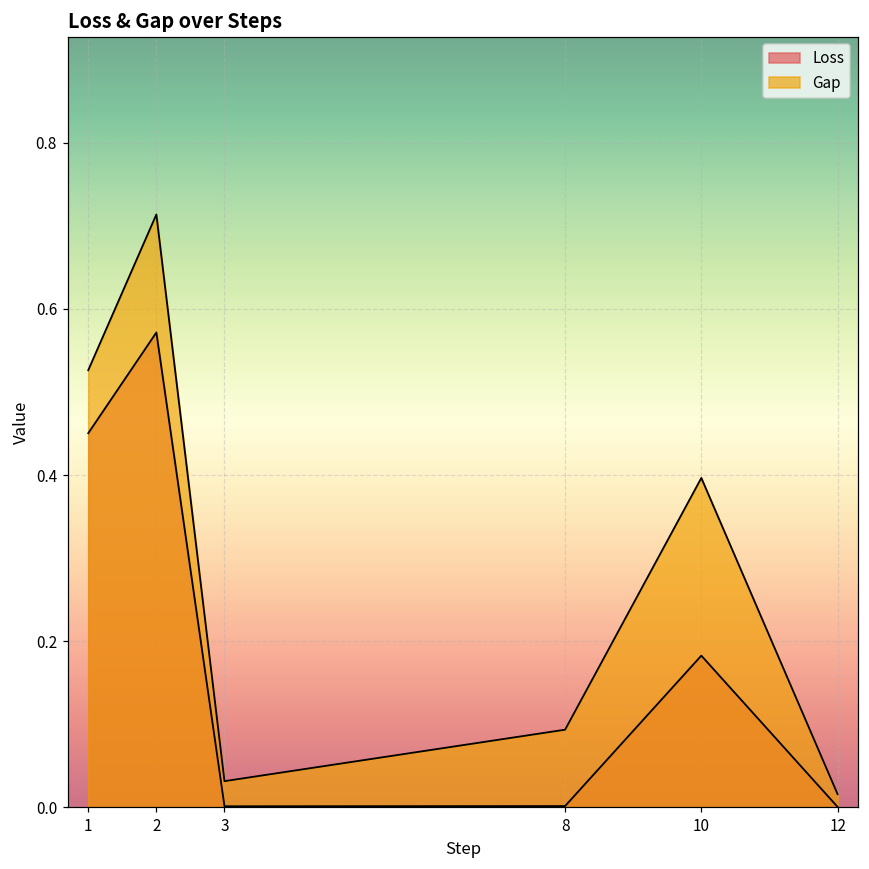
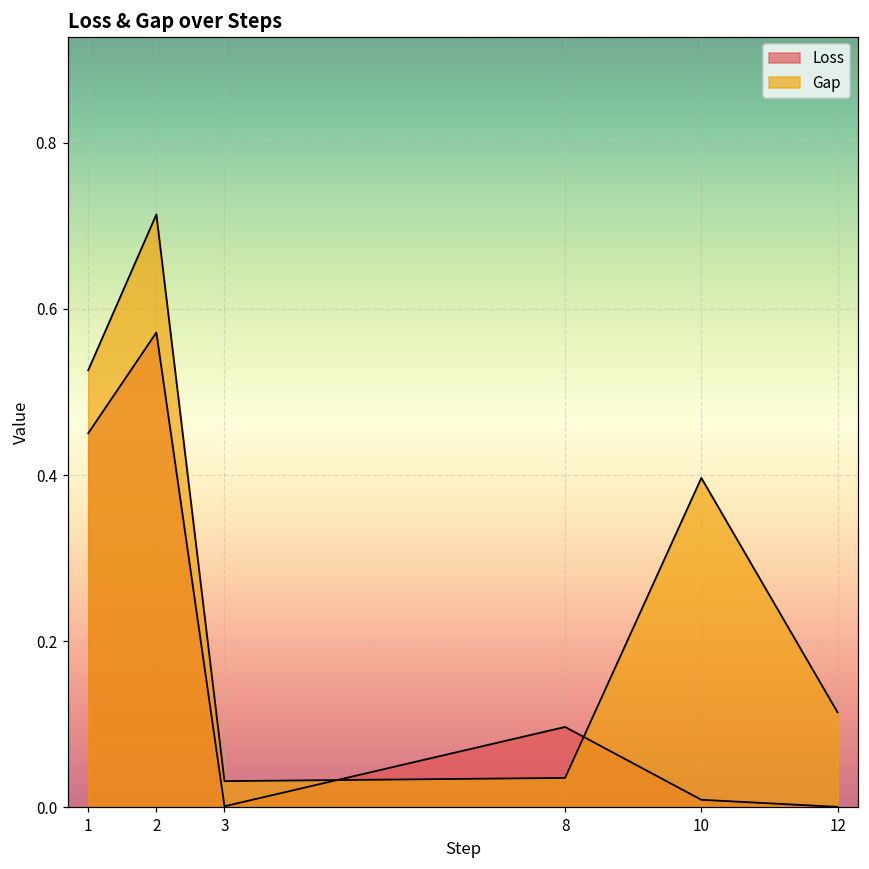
Loss, 8: 0.00 -> 0.10
Gap, 8: 0.09 -> 0.04
Loss, 10: 0.18 -> 0.01
Gap, 12: 0.02 -> 0.11
